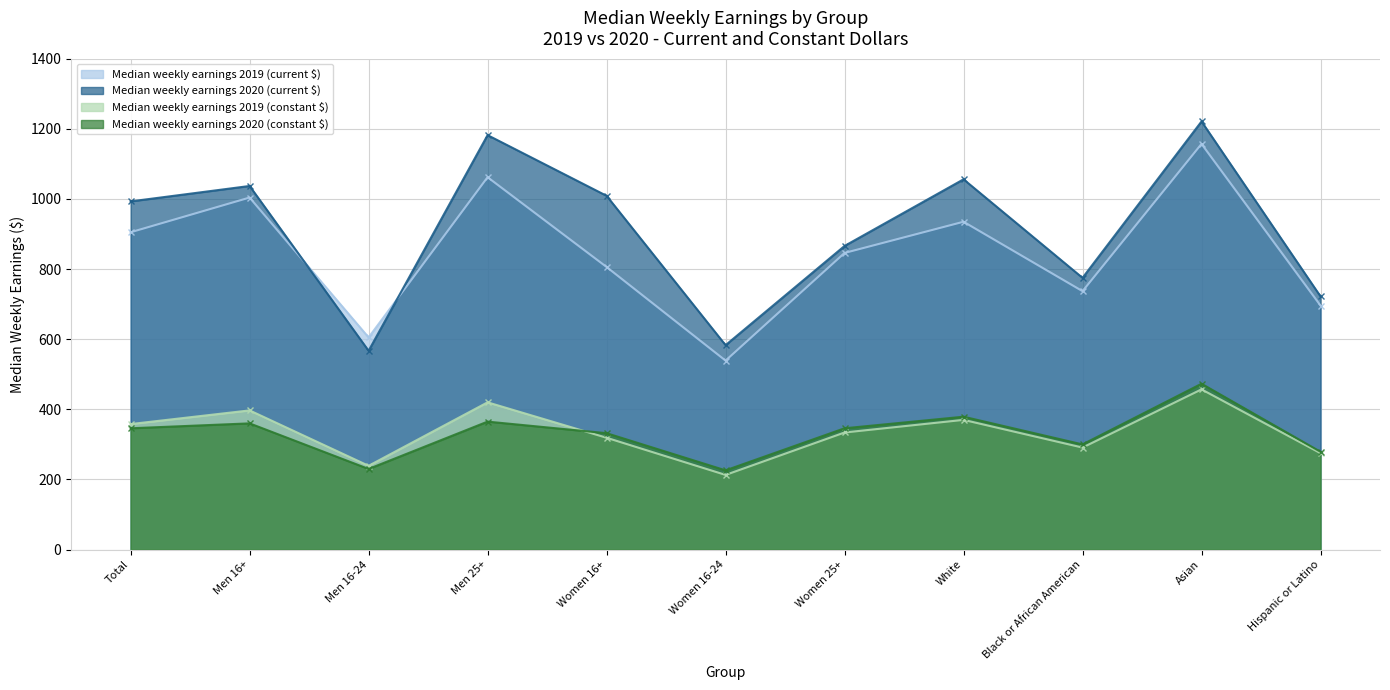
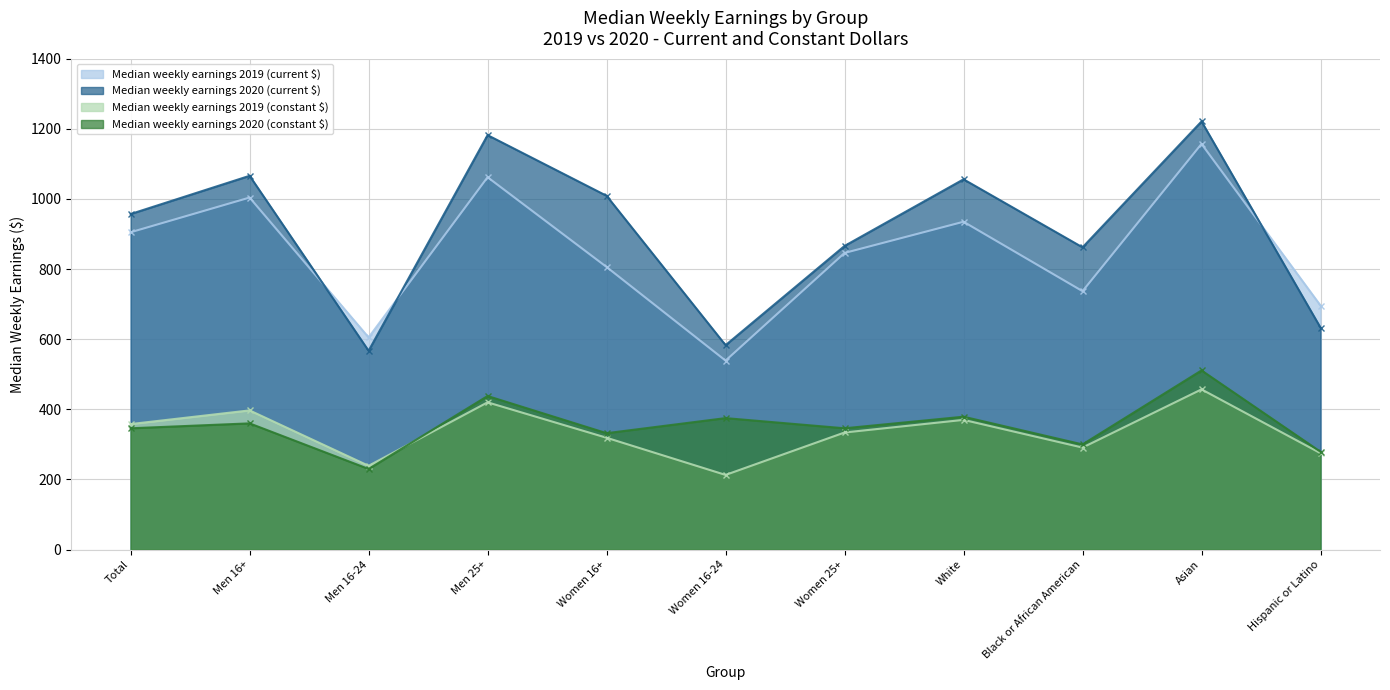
Median weekly earnings 2020 (current $), Total: 990 -> 960
Median weekly earnings 2020 (current $), Men 16+: 1040 -> 1070
Median weekly earnings 2020 (constant $), Men 25+: 370 -> 440
Median weekly earnings 2020 (constant $), Women 16-24: 230 -> 380
Median weekly earnings 2020 (current $), Black or African American: 780 -> 860
Median weekly earnings 2020 (constant $), Asian: 470 -> 510
Median weekly earnings 2020 (current $), Hispanic or Latino: 720 -> 630
